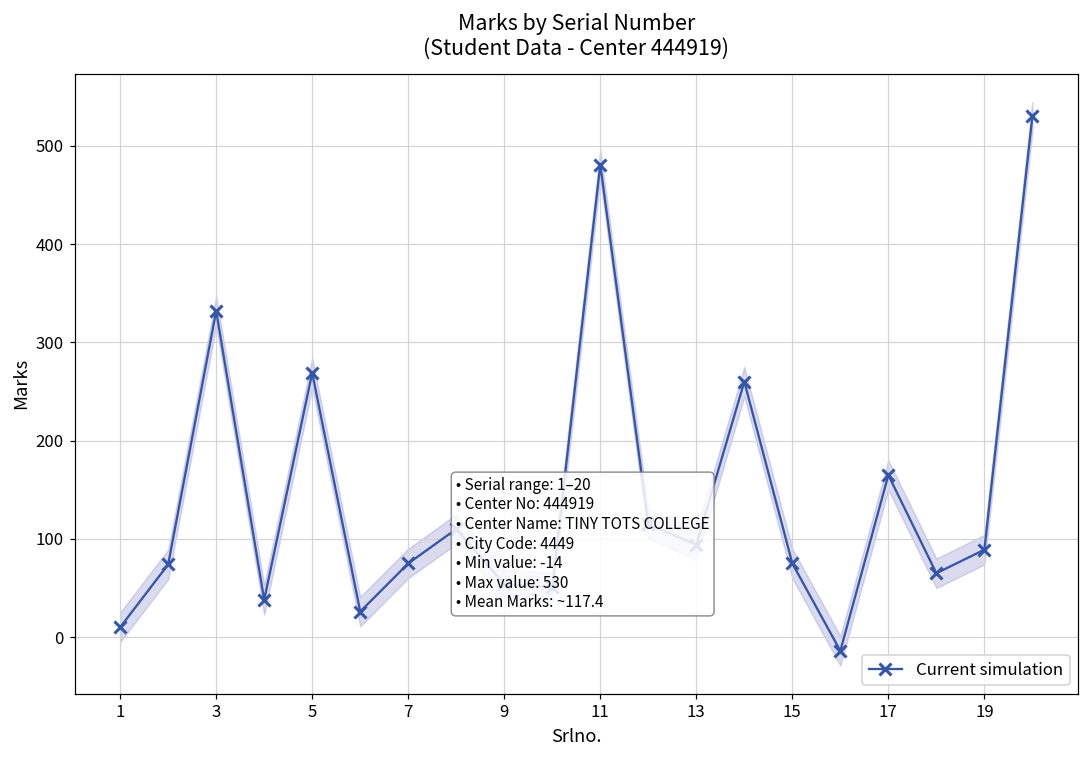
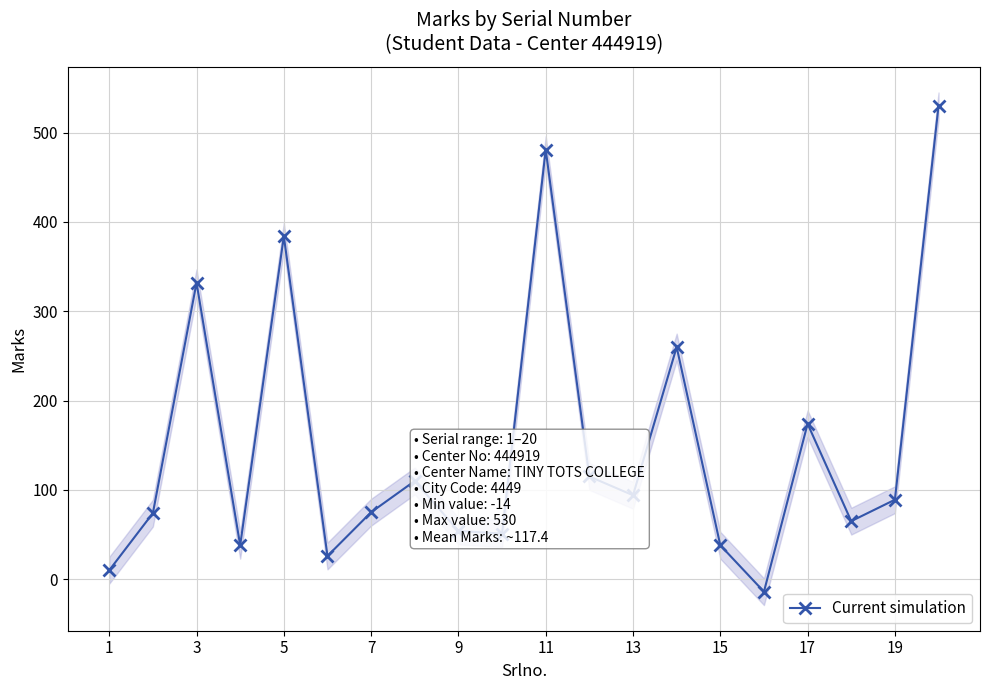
Current simulation, 5: 270 -> 380
Current simulation, 15: 80 -> 40
Current simulation, 17: 165 -> 174
